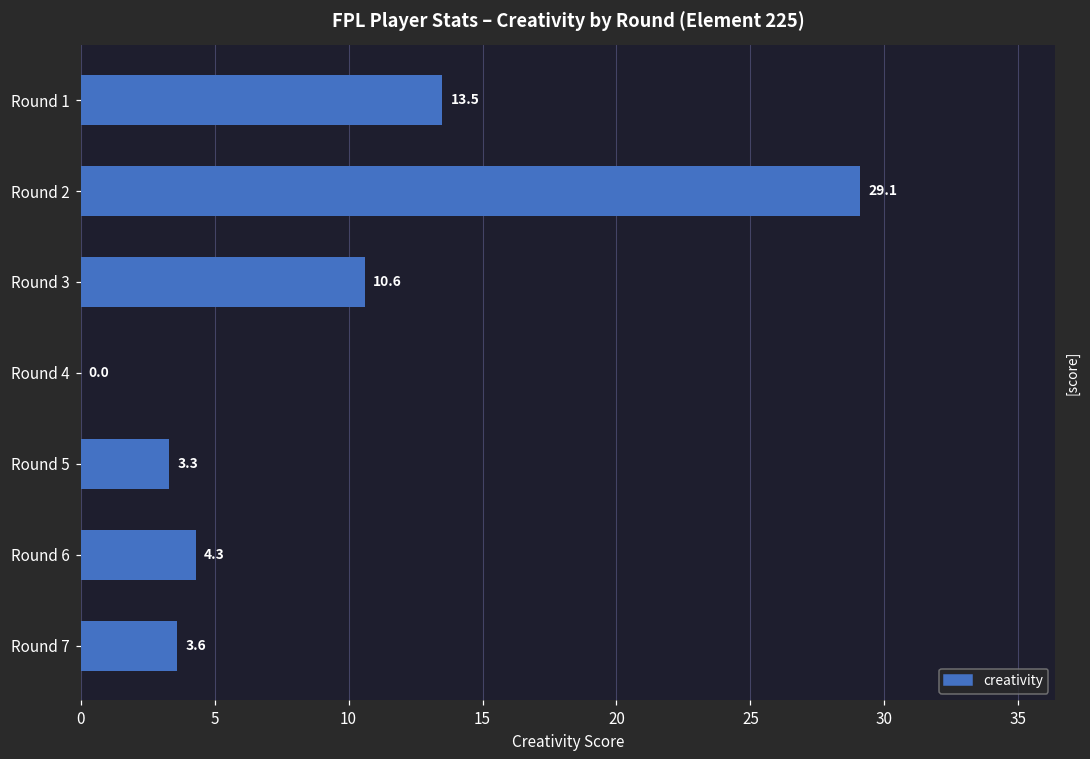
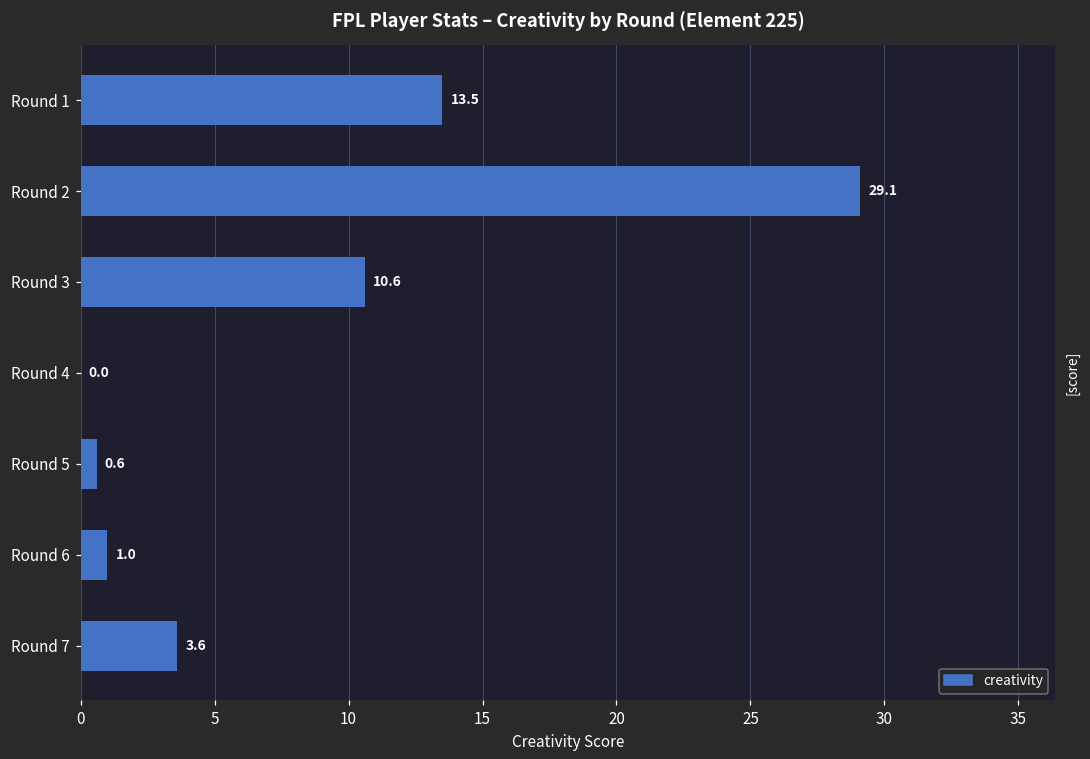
Round 5: 3.3 -> 0.6
Round 6: 4.3 -> 1.0
